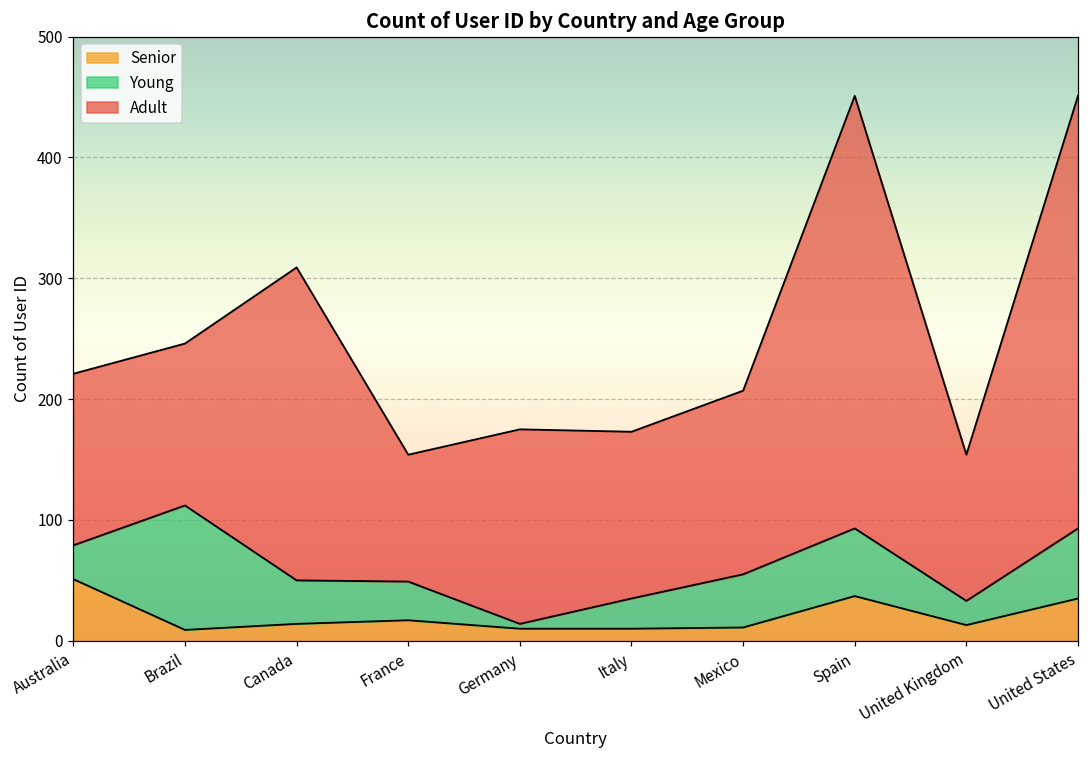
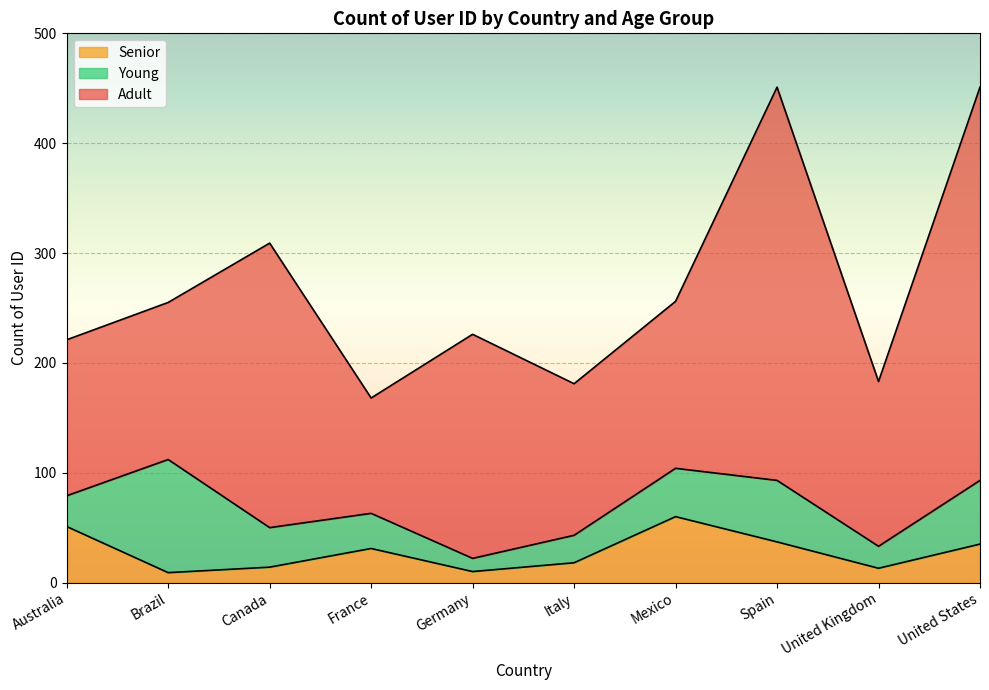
Adult, Brazil: 134 -> 143
Senior, France: 17 -> 31
Young, Germany: 4 -> 12
Adult, Germany: 161 -> 204
Senior, Italy: 10 -> 18
Senior, Mexico: 11 -> 60
Adult, United Kingdom: 121 -> 150
